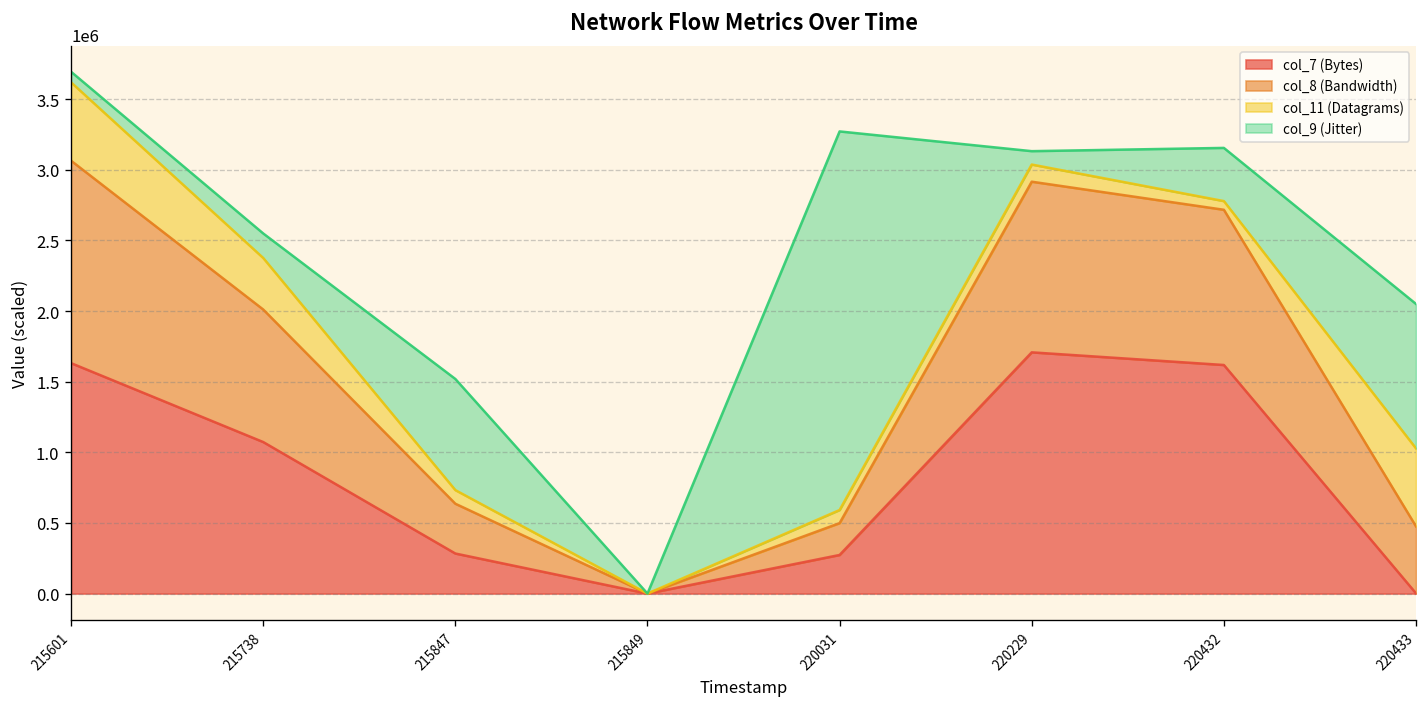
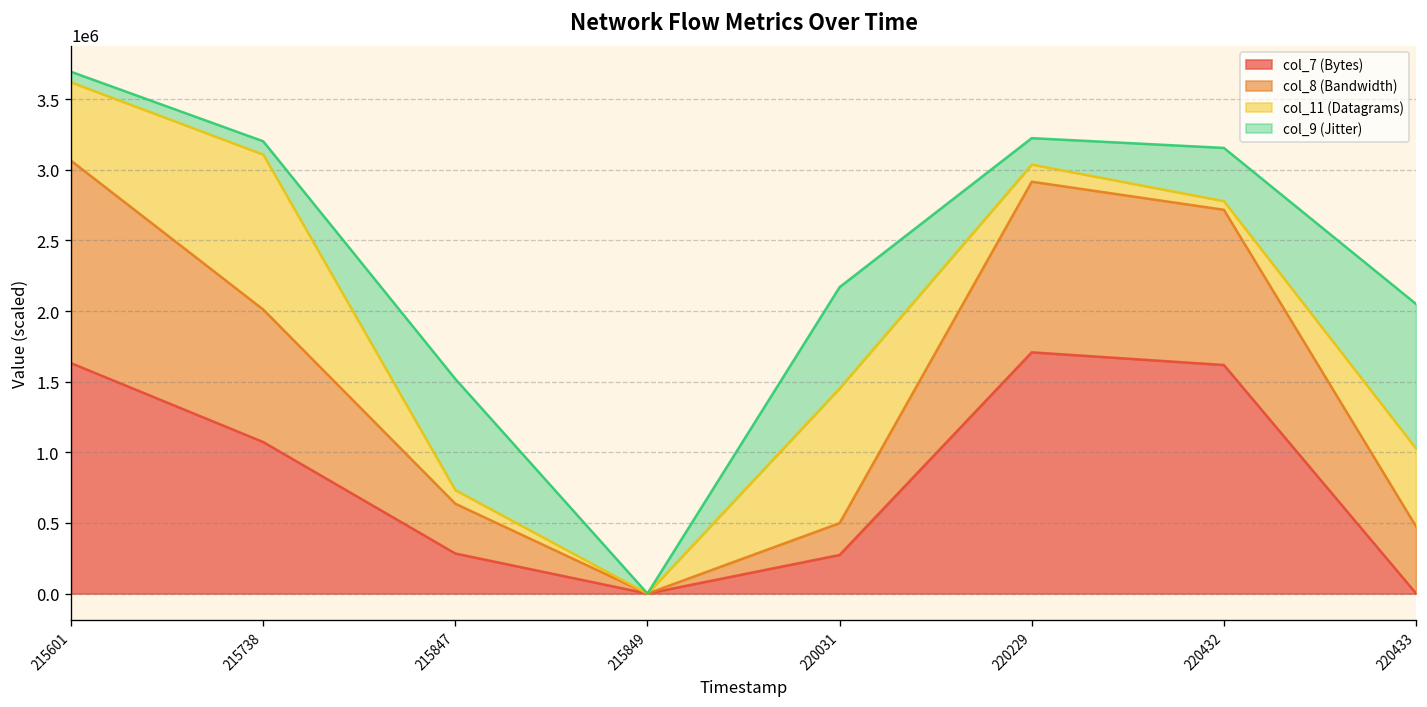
col_11 (Datagrams), 215738: 370000 -> 1100000
col_9 (Jitter), 215738: 170000 -> 90000
col_11 (Datagrams), 220031: 90000 -> 950000
col_9 (Jitter), 220031: 2680000 -> 720000
col_9 (Jitter), 220229: 90000 -> 190000
